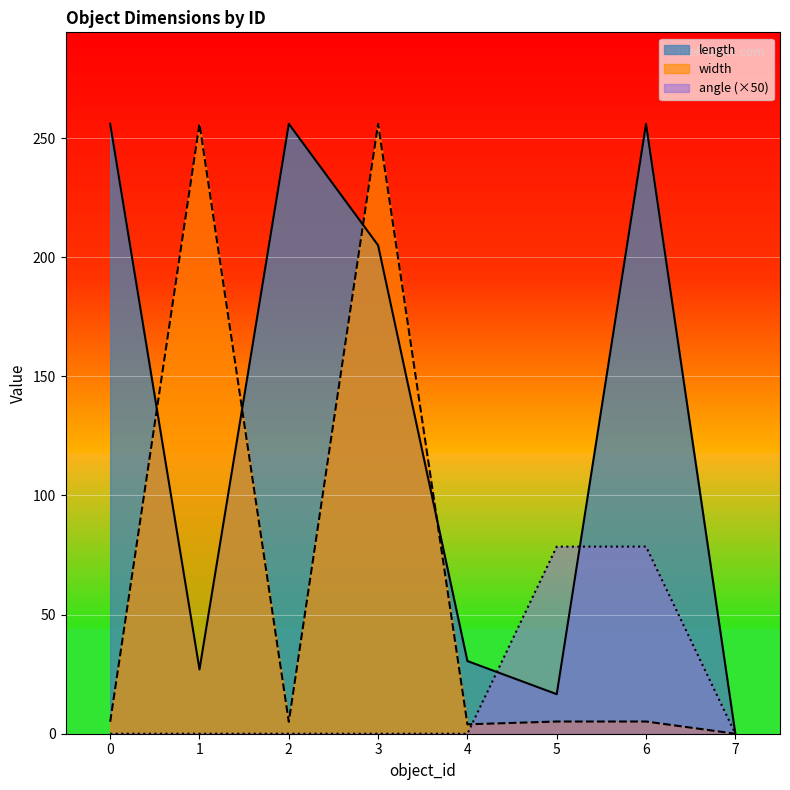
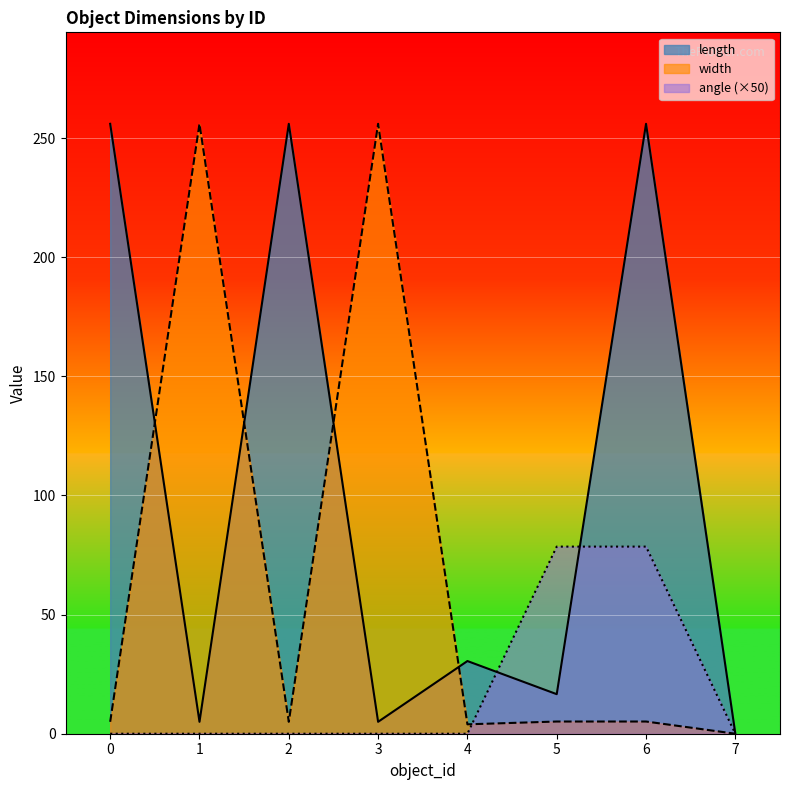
length, 1: 27 -> 5
length, 3: 205 -> 5
